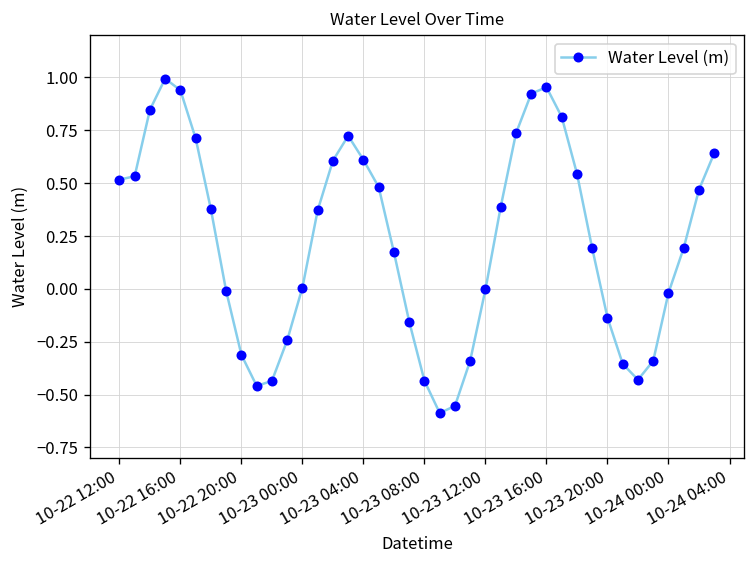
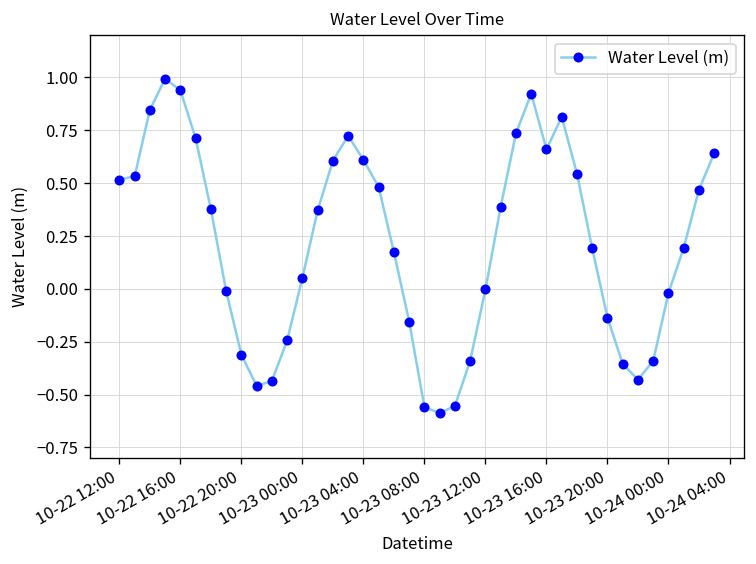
10-23 00:00: 0.01 -> 0.05
10-23 08:00: -0.43 -> -0.56
10-23 16:00: 0.95 -> 0.66
